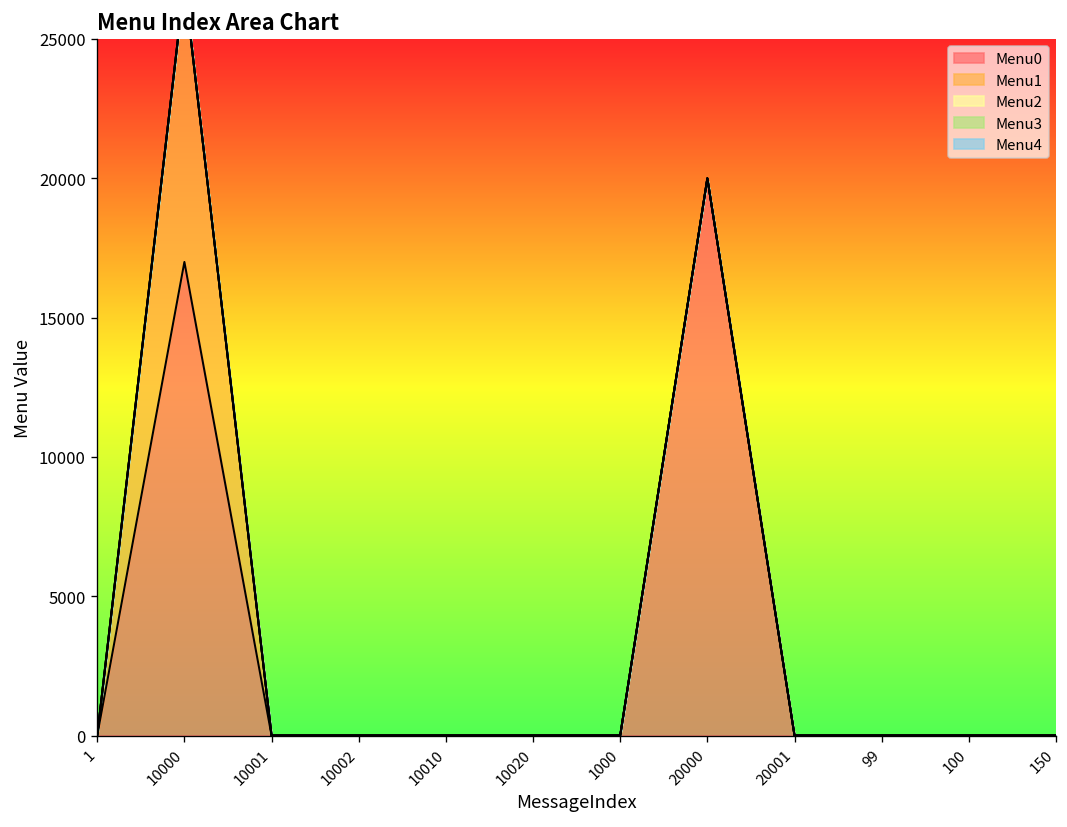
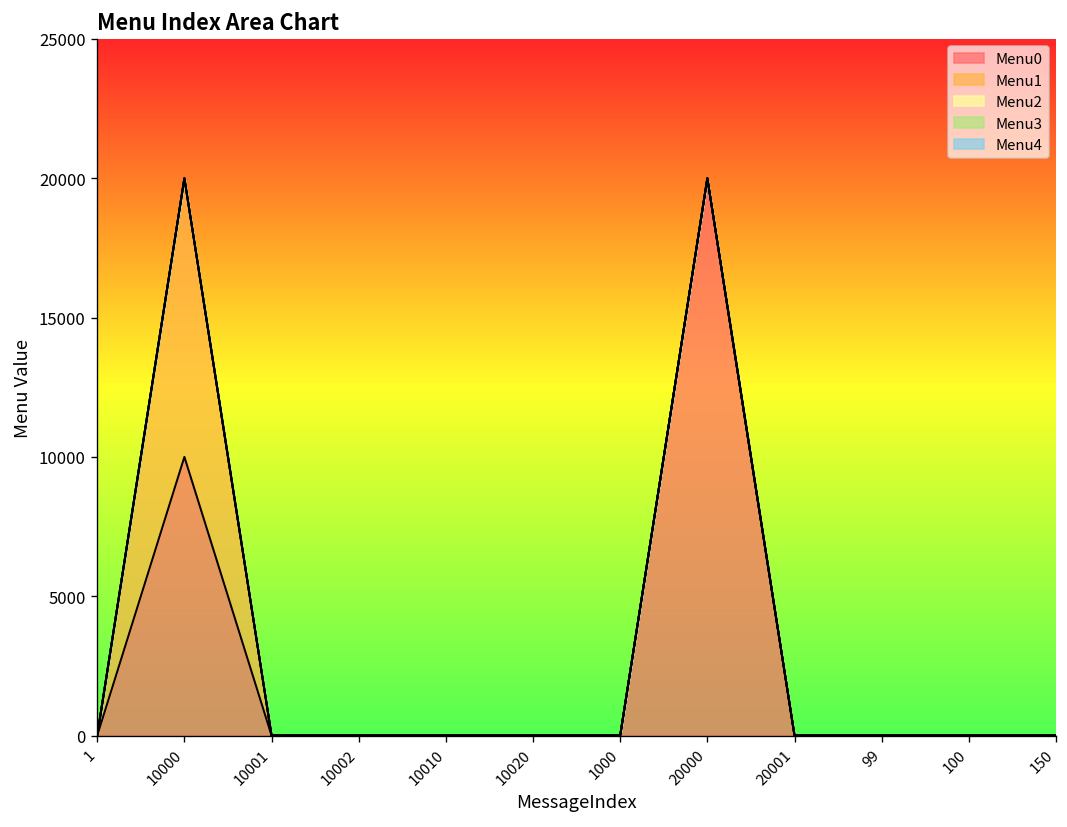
Menu0, 10000: 17000 -> 10000
